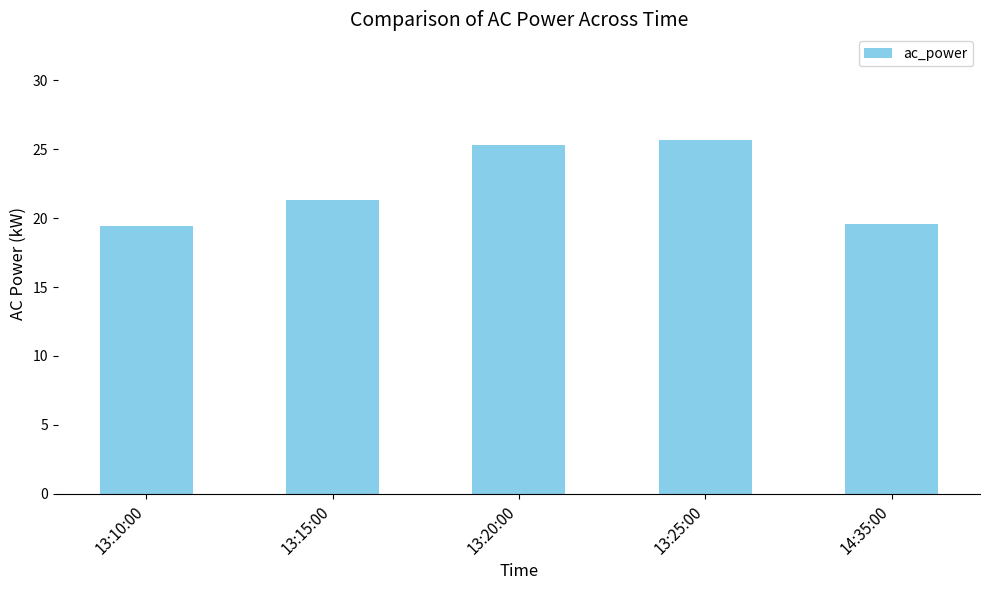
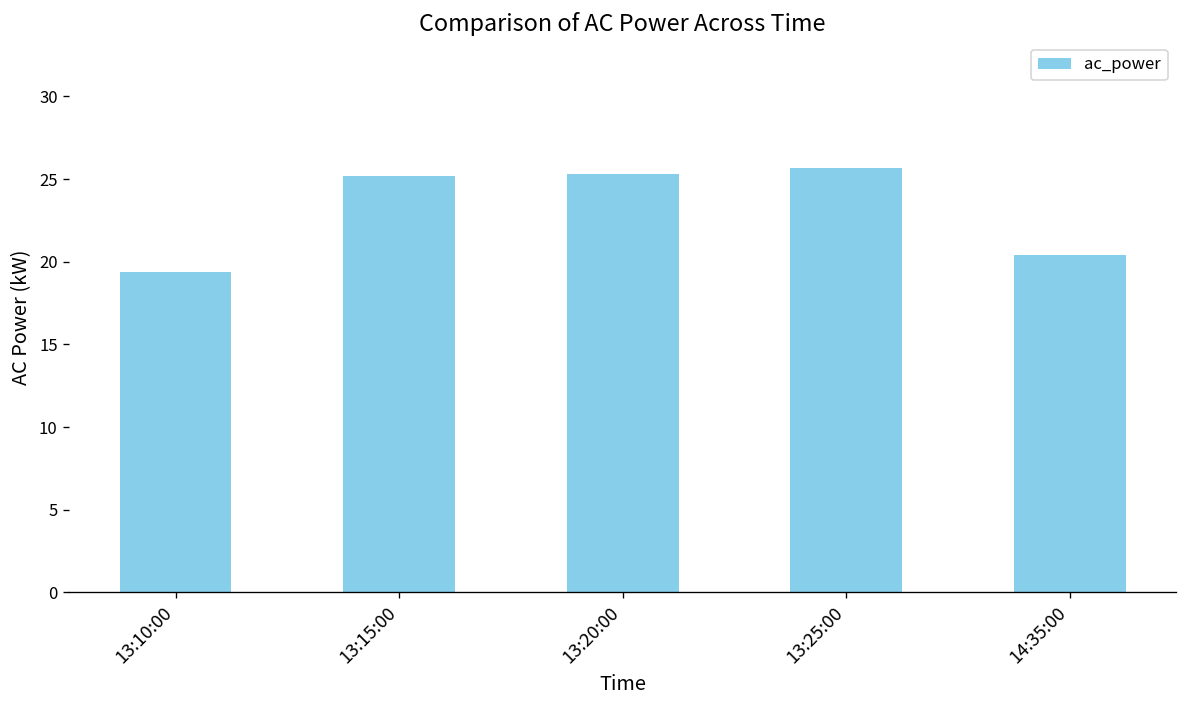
13:15:00: 21.3 -> 25.2
14:35:00: 19.6 -> 20.4
